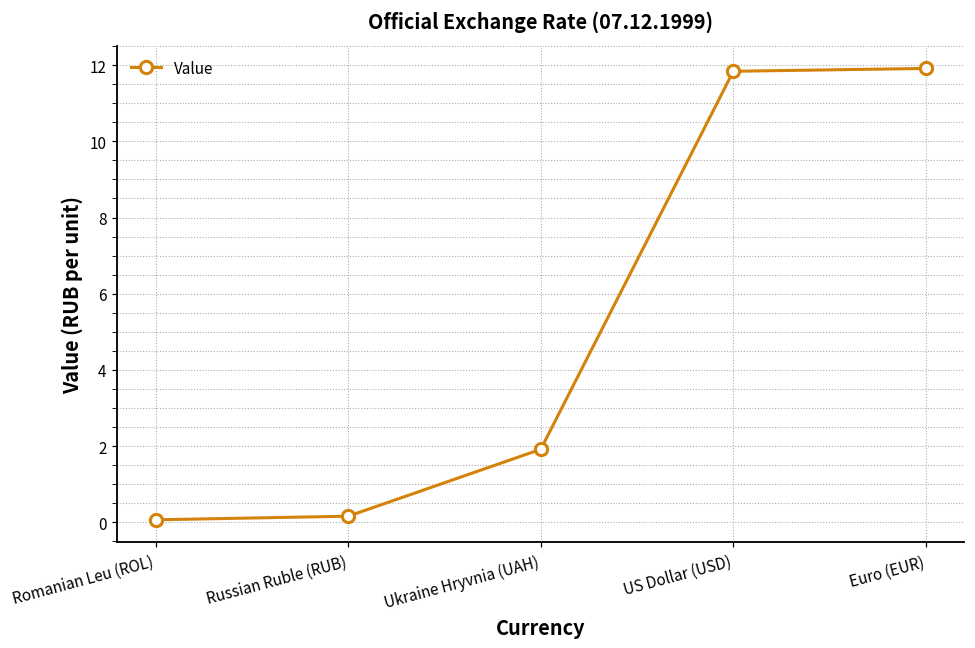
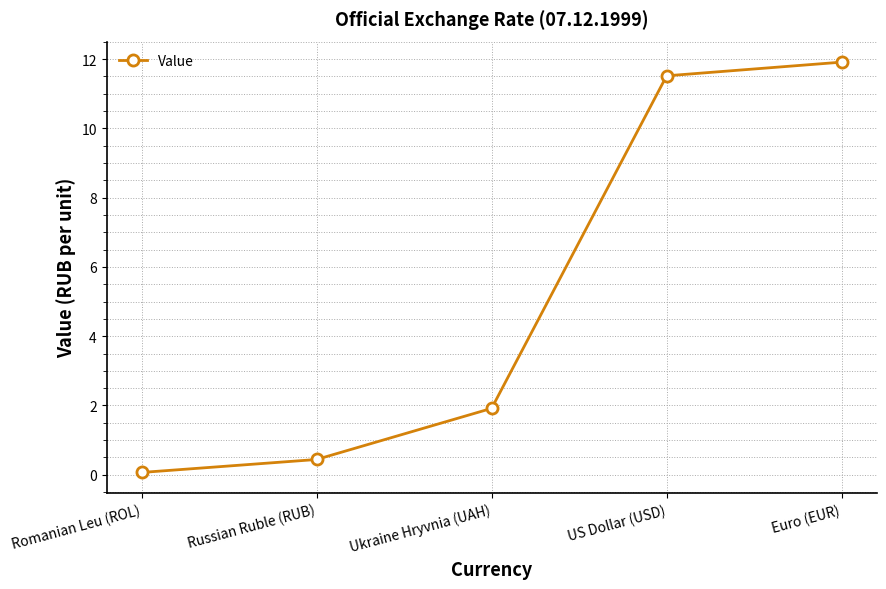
Russian Ruble (RUB): 0.2 -> 0.4
US Dollar (USD): 11.8 -> 11.5
